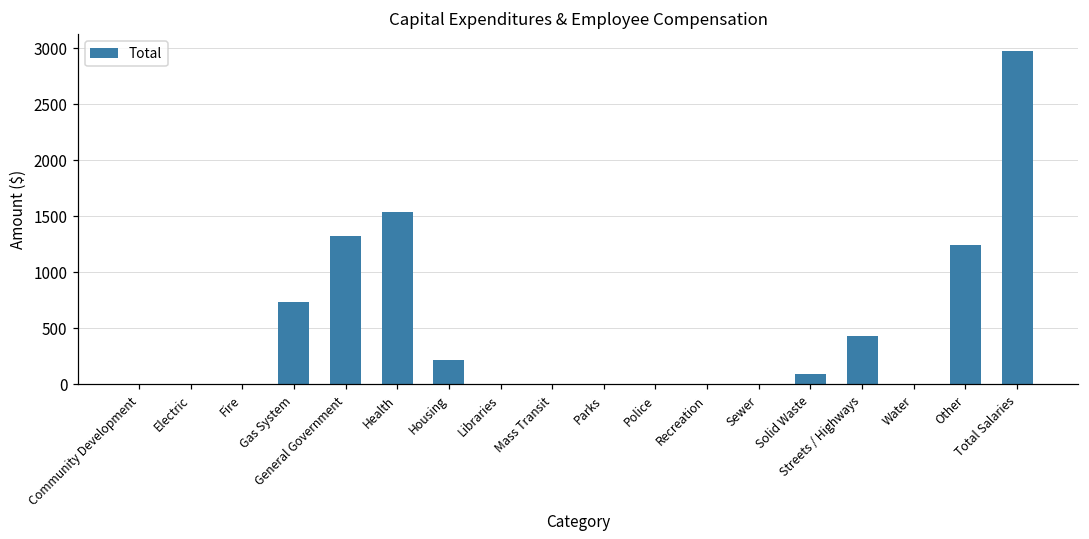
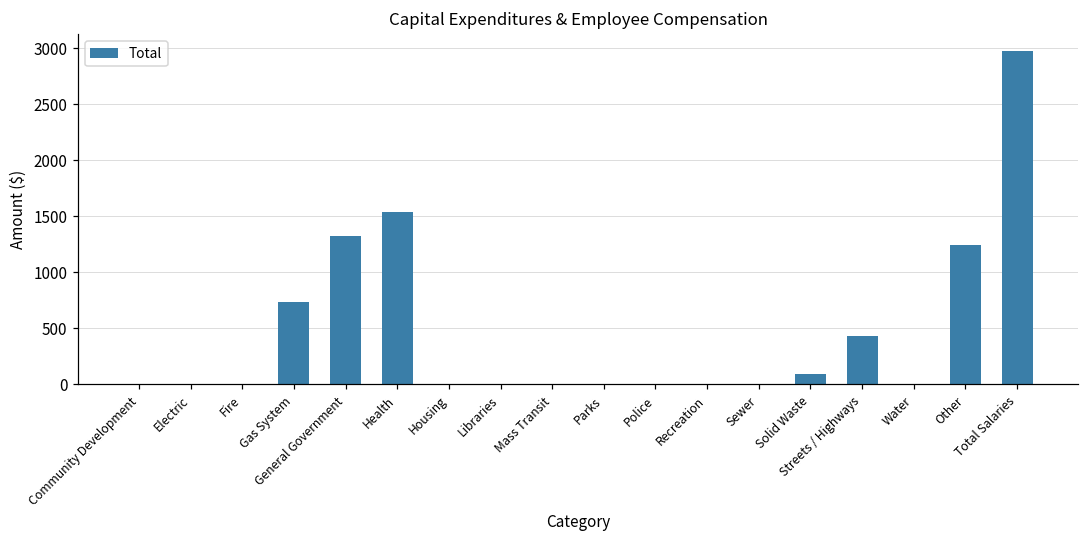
Housing: 220 -> 0
